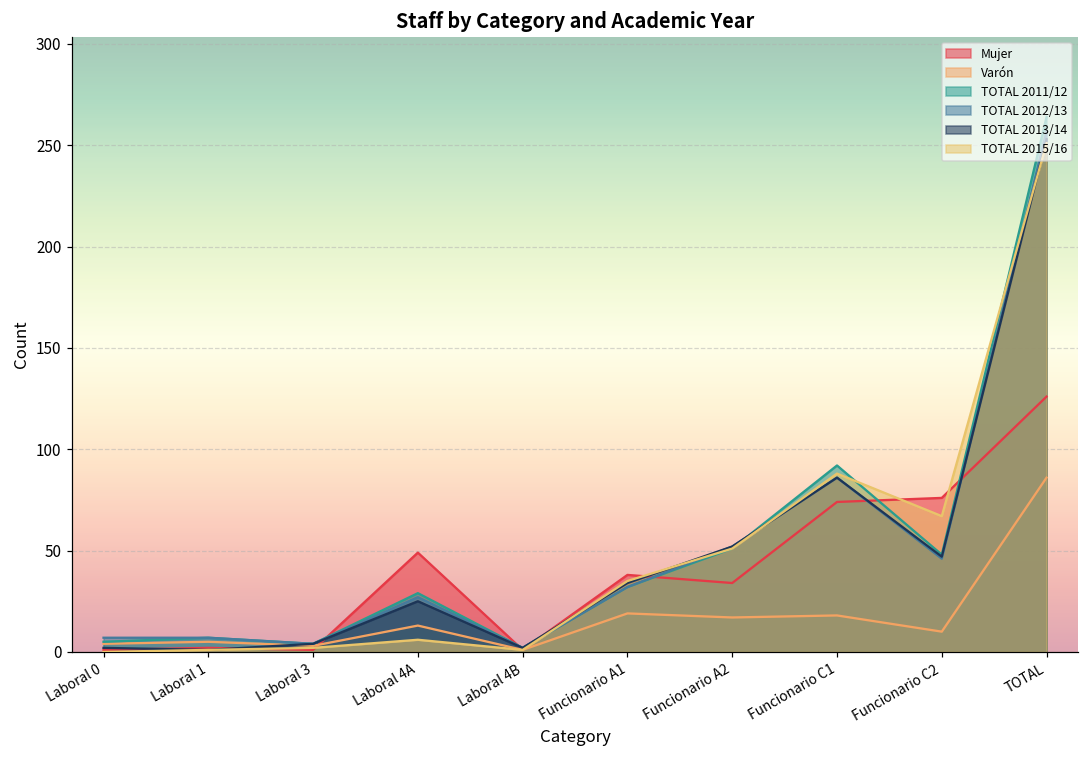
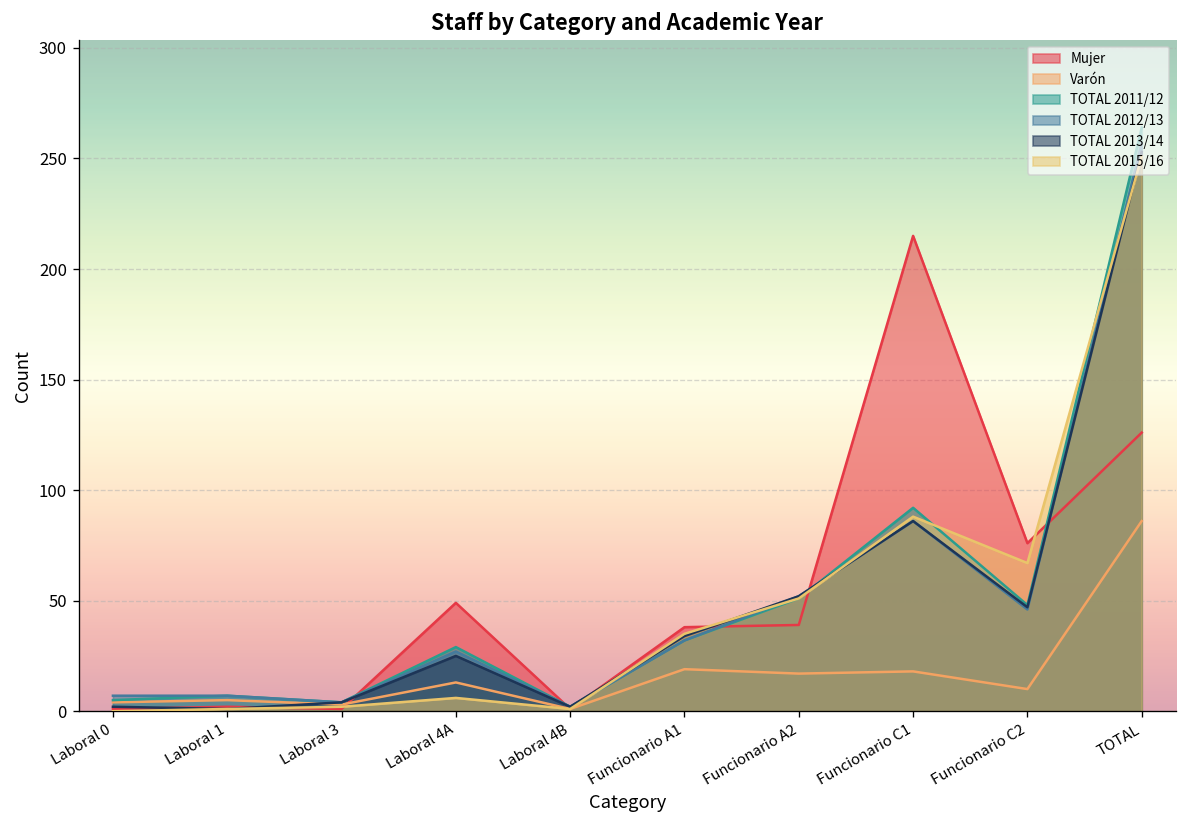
Mujer, Funcionario A2: 34 -> 39
Mujer, Funcionario C1: 74 -> 215
